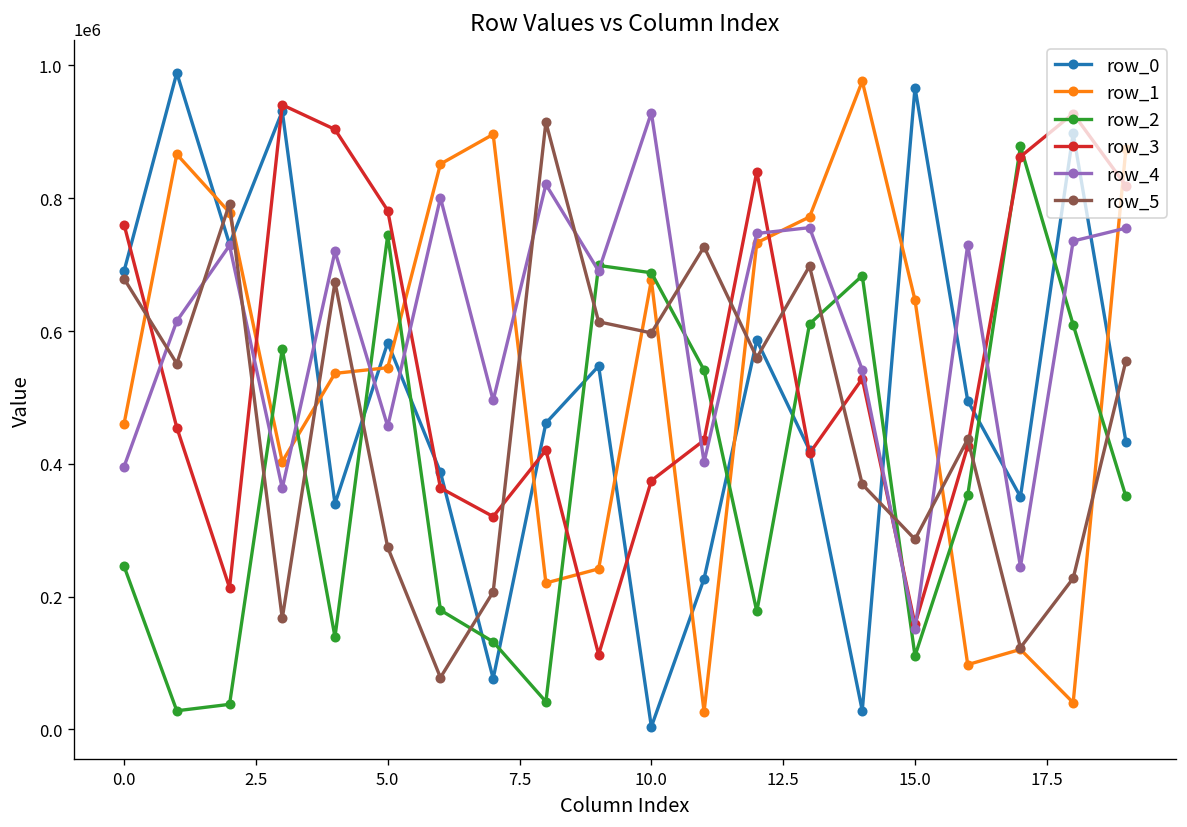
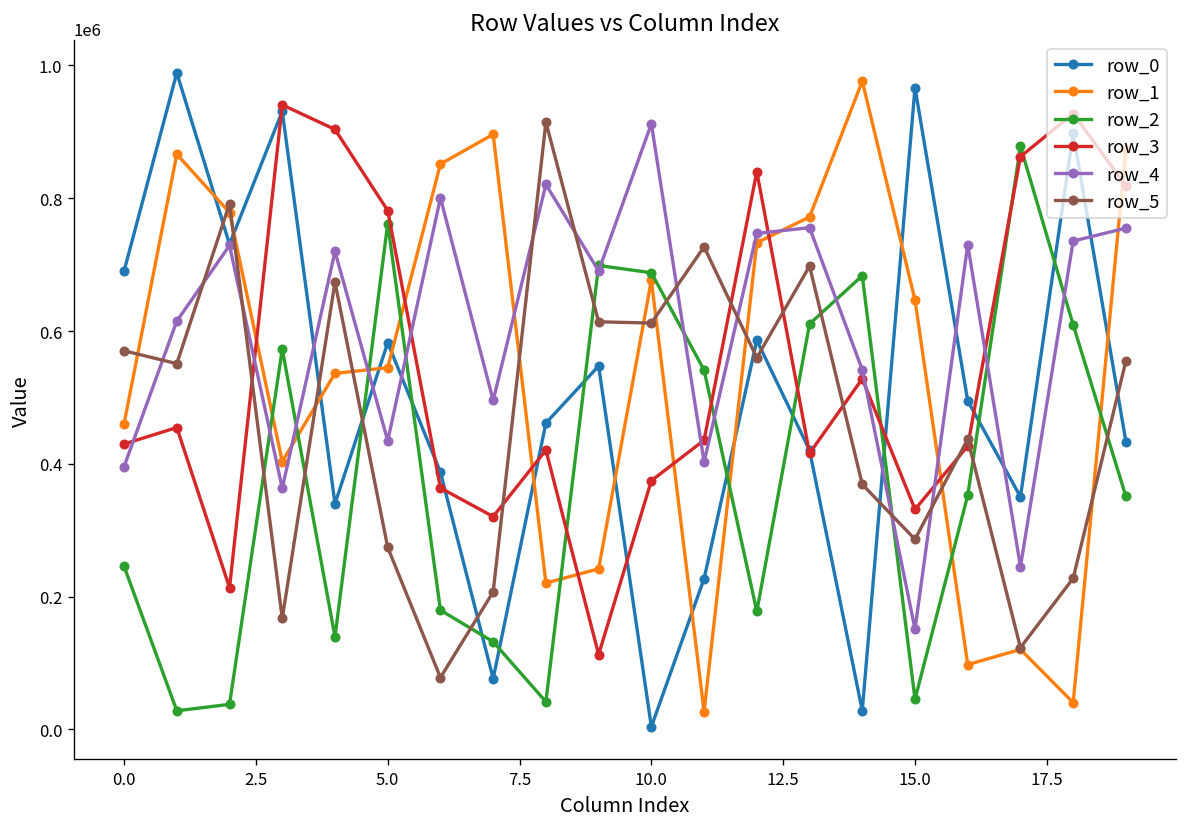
row_3, 0.0: 760000 -> 430000
row_5, 0.0: 680000 -> 570000
row_2, 5.0: 740000 -> 760000
row_4, 5.0: 460000 -> 430000
row_4, 10.0: 930000 -> 910000
row_5, 10.0: 600000 -> 610000
row_2, 15.0: 110000 -> 50000
row_3, 15.0: 160000 -> 330000
